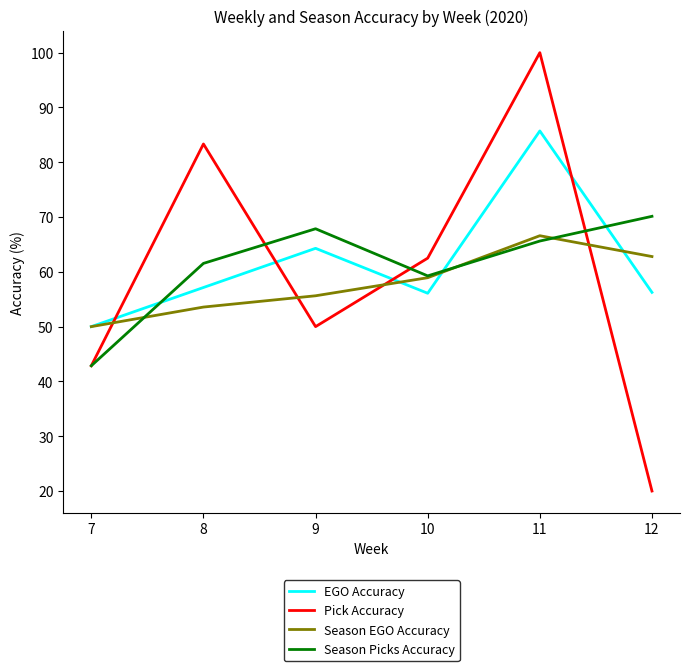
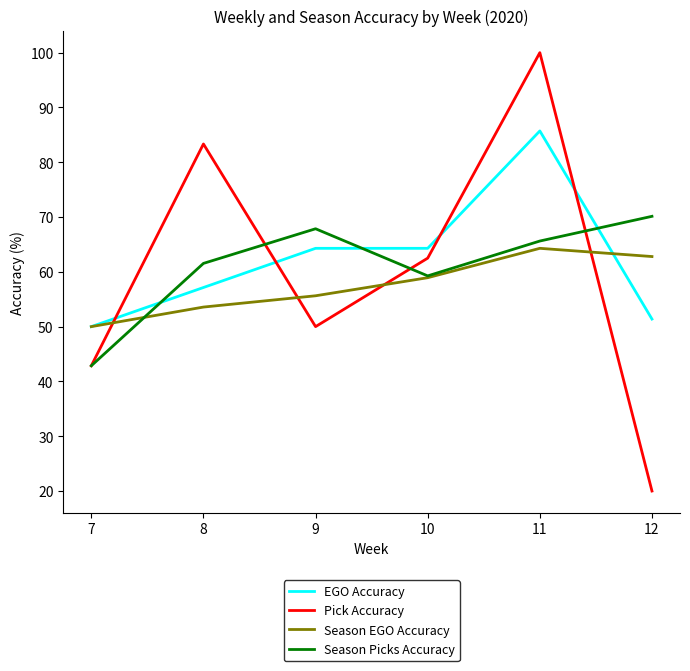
EGO Accuracy, 10: 56 -> 64
Season EGO Accuracy, 11: 67 -> 64
EGO Accuracy, 12: 56 -> 51
